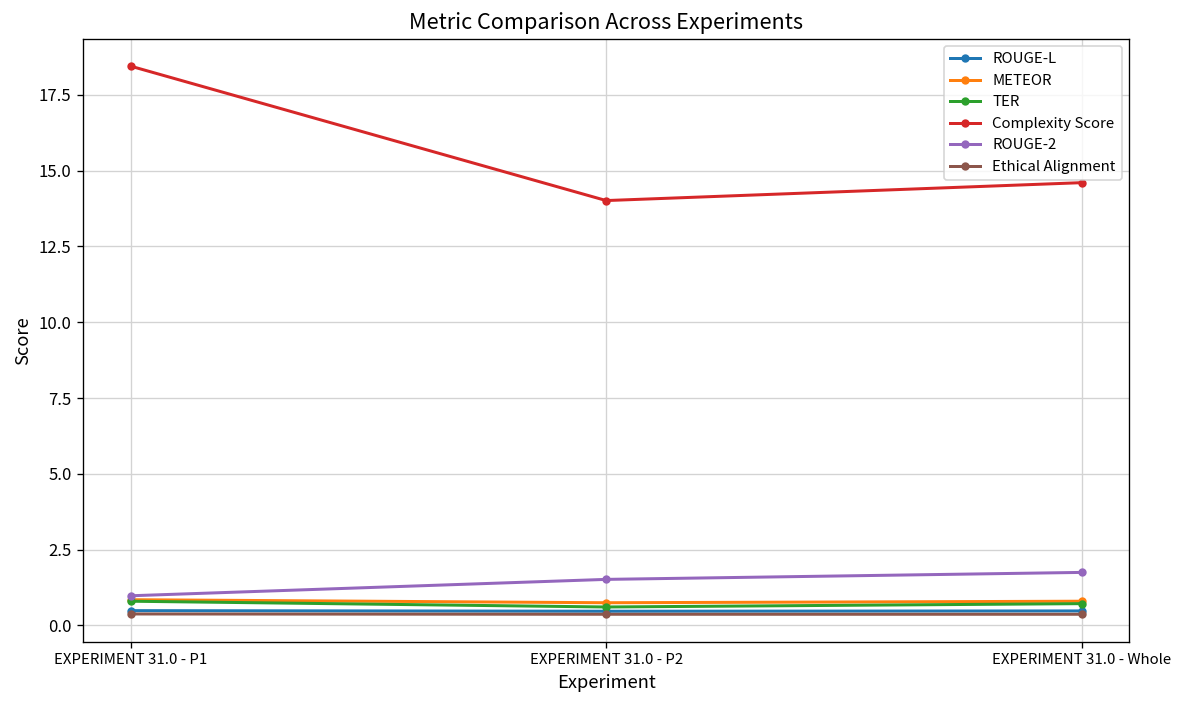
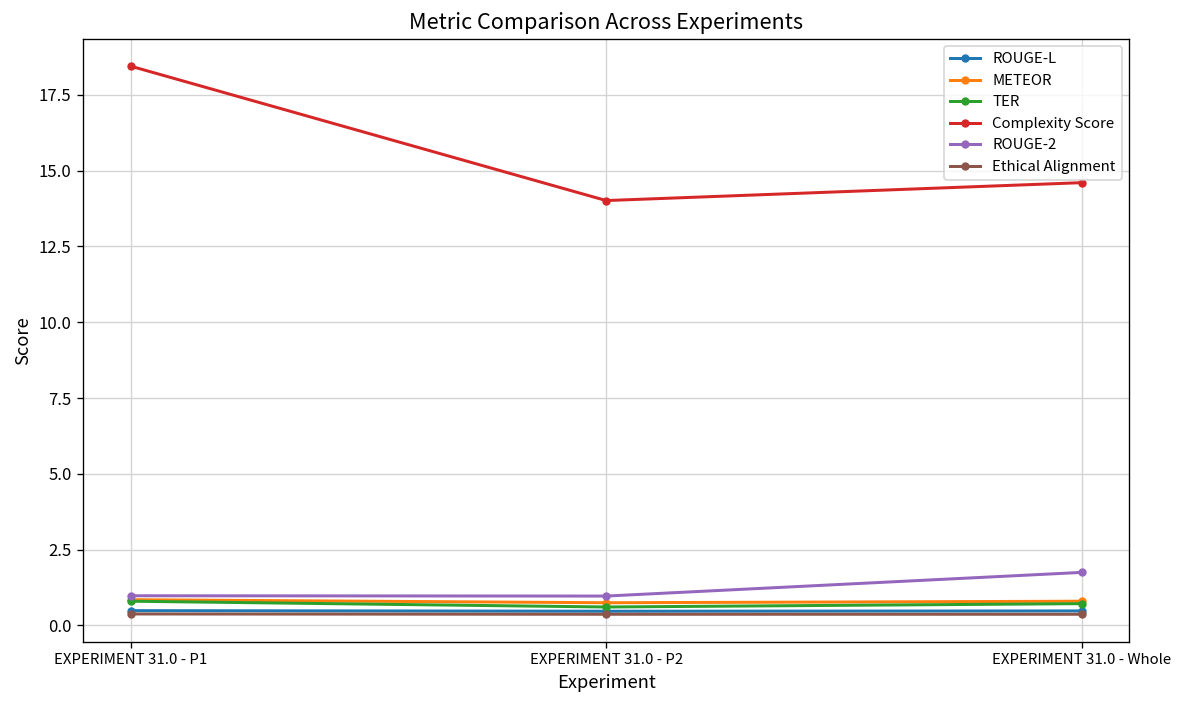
ROUGE-2, EXPERIMENT 31.0 - P2: 1.5 -> 1.0
